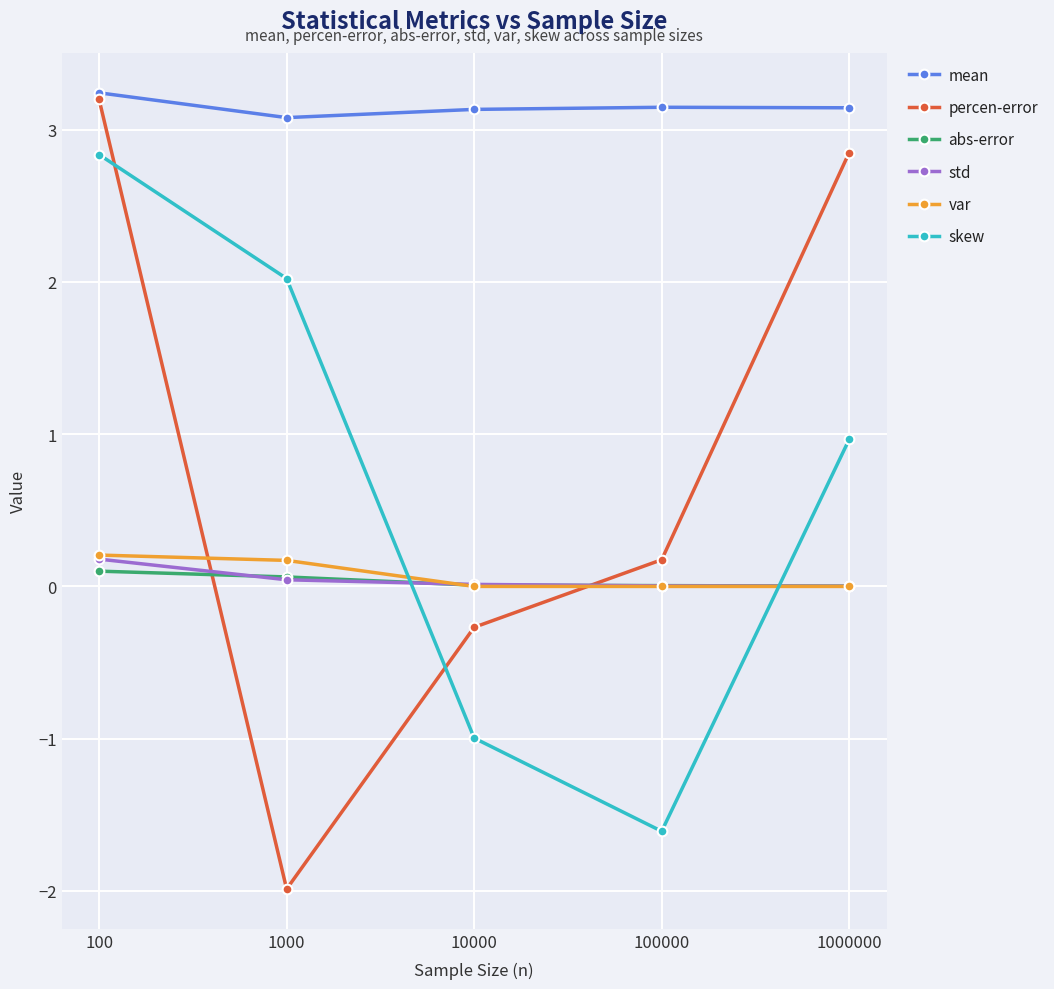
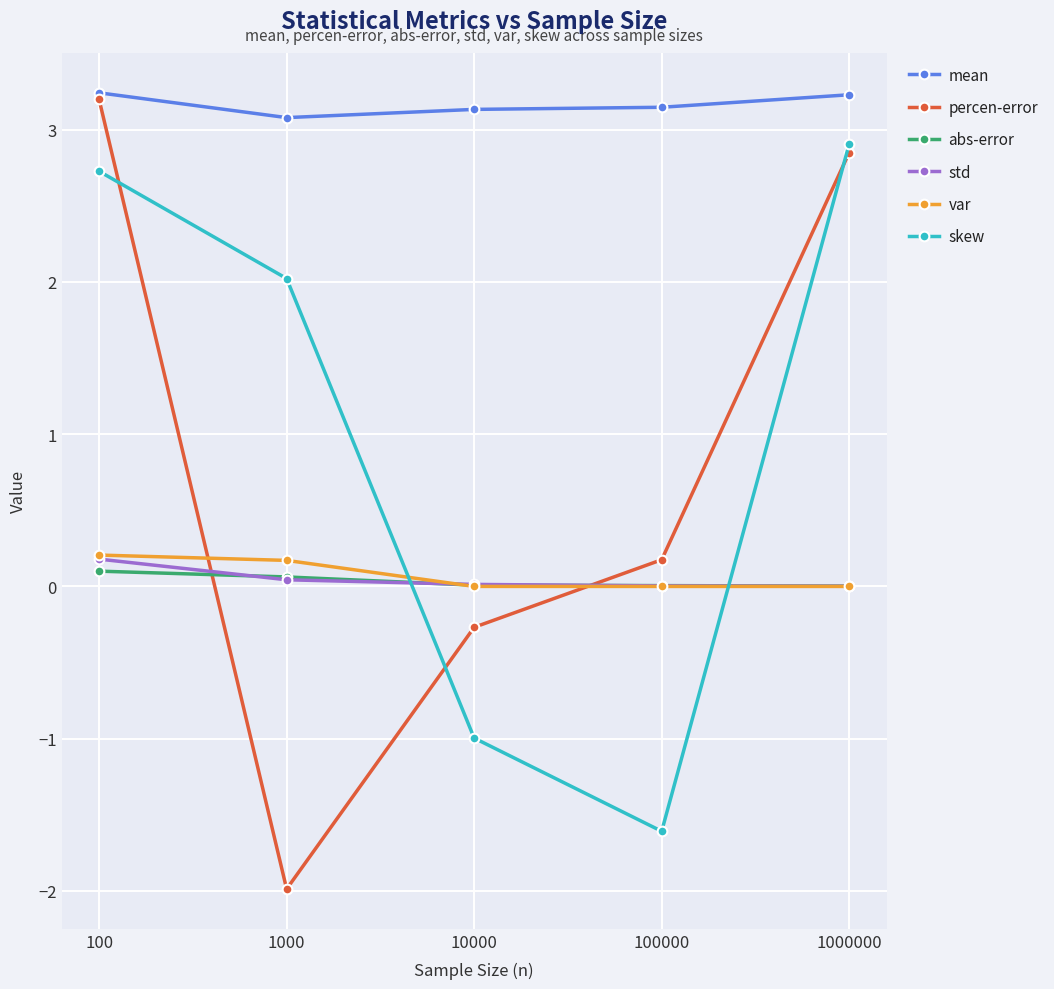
skew, 100: 2.84 -> 2.73
mean, 1000000: 3.14 -> 3.23
skew, 1000000: 0.97 -> 2.91
